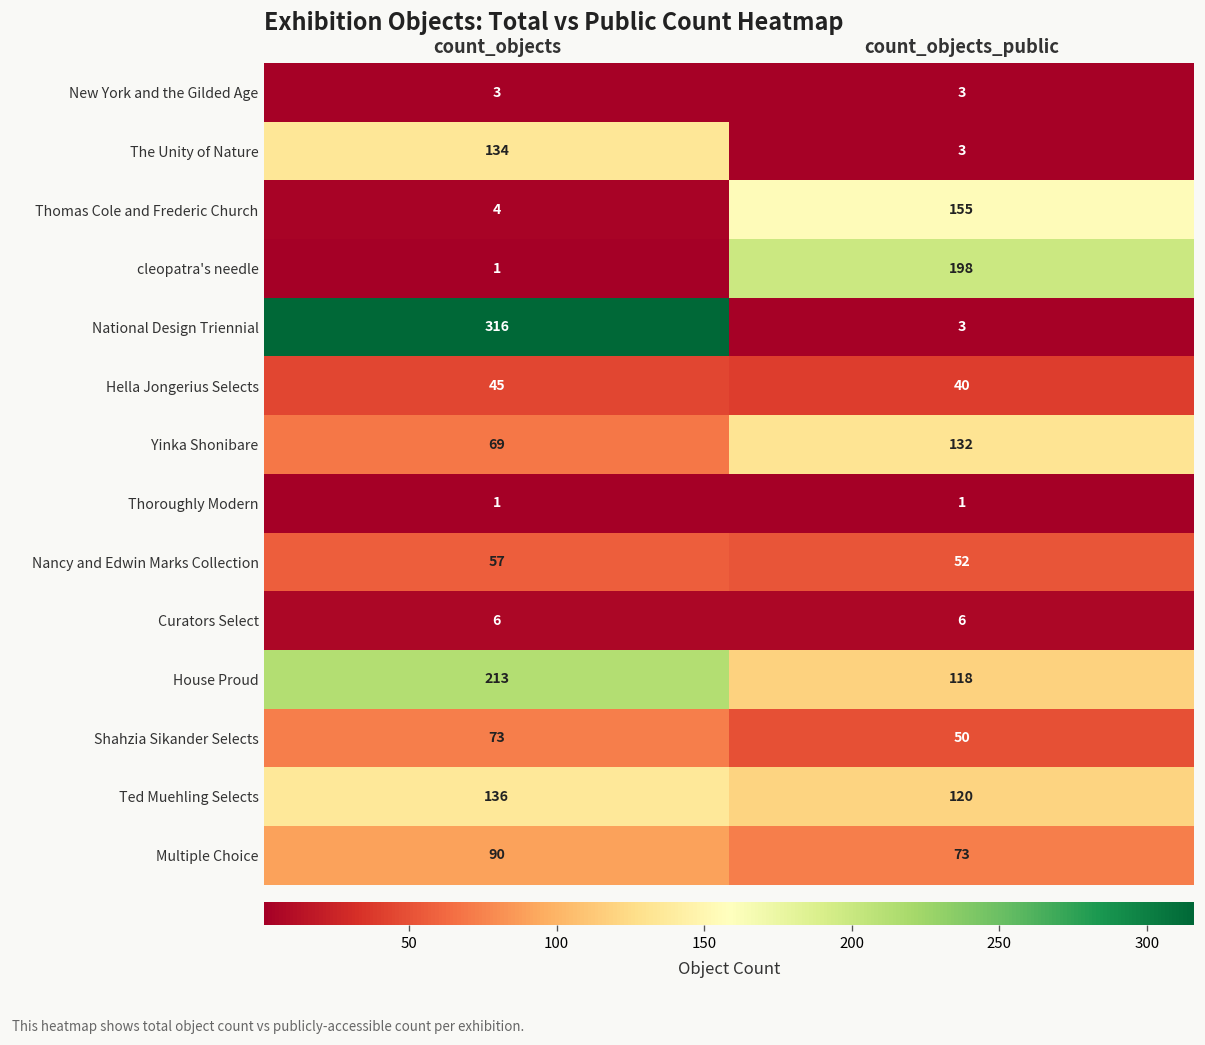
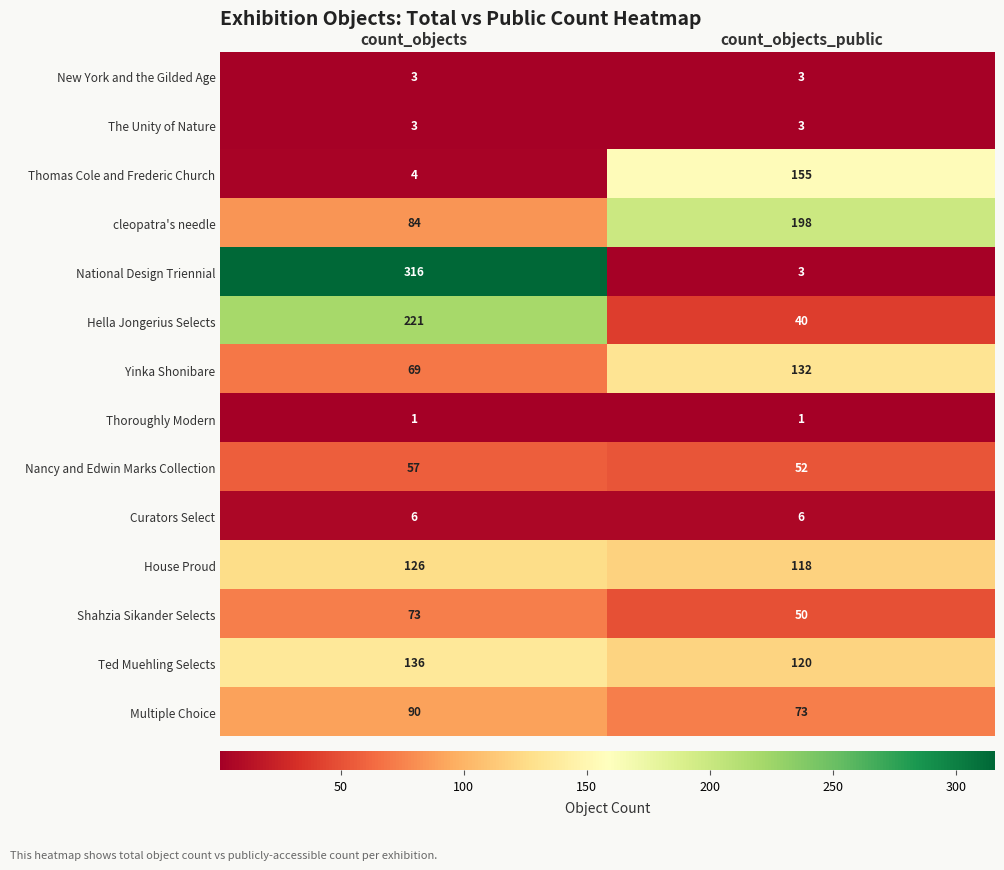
The Unity of Nature, count_objects: 134 -> 3
cleopatra's needle, count_objects: 1 -> 84
Hella Jongerius Selects, count_objects: 45 -> 221
House Proud, count_objects: 213 -> 126
